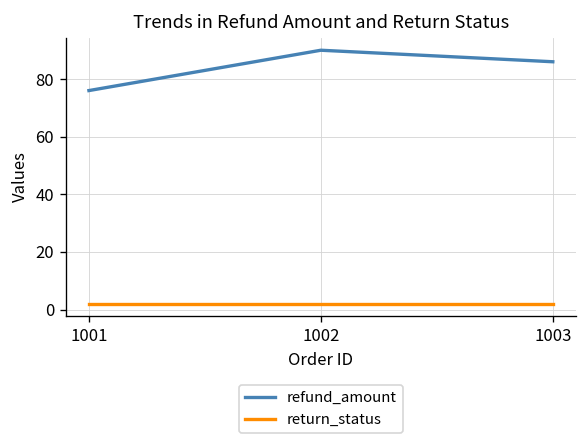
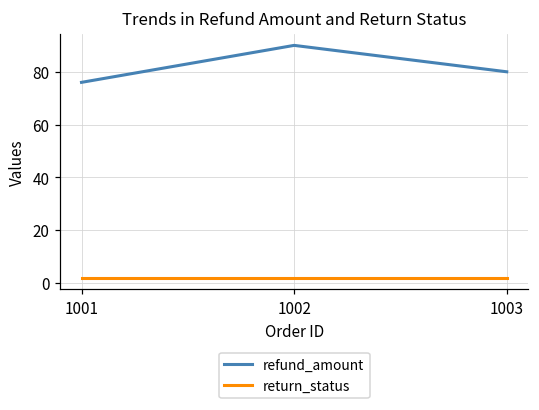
refund_amount, 1003: 86 -> 80
